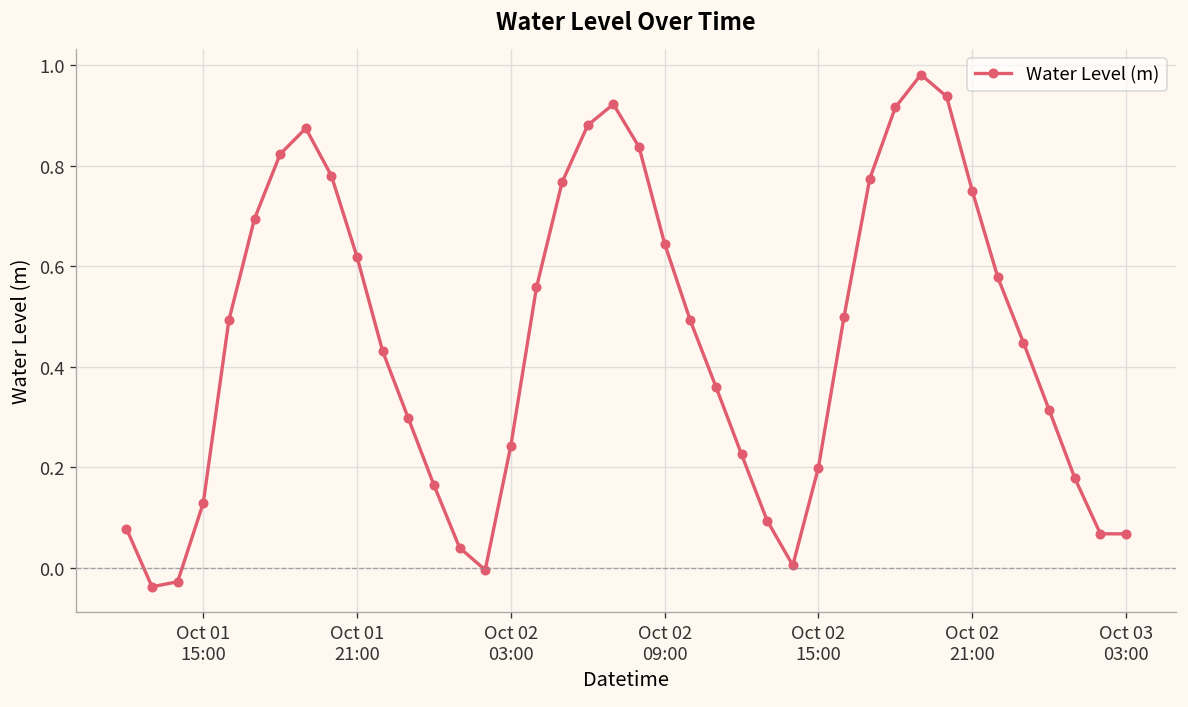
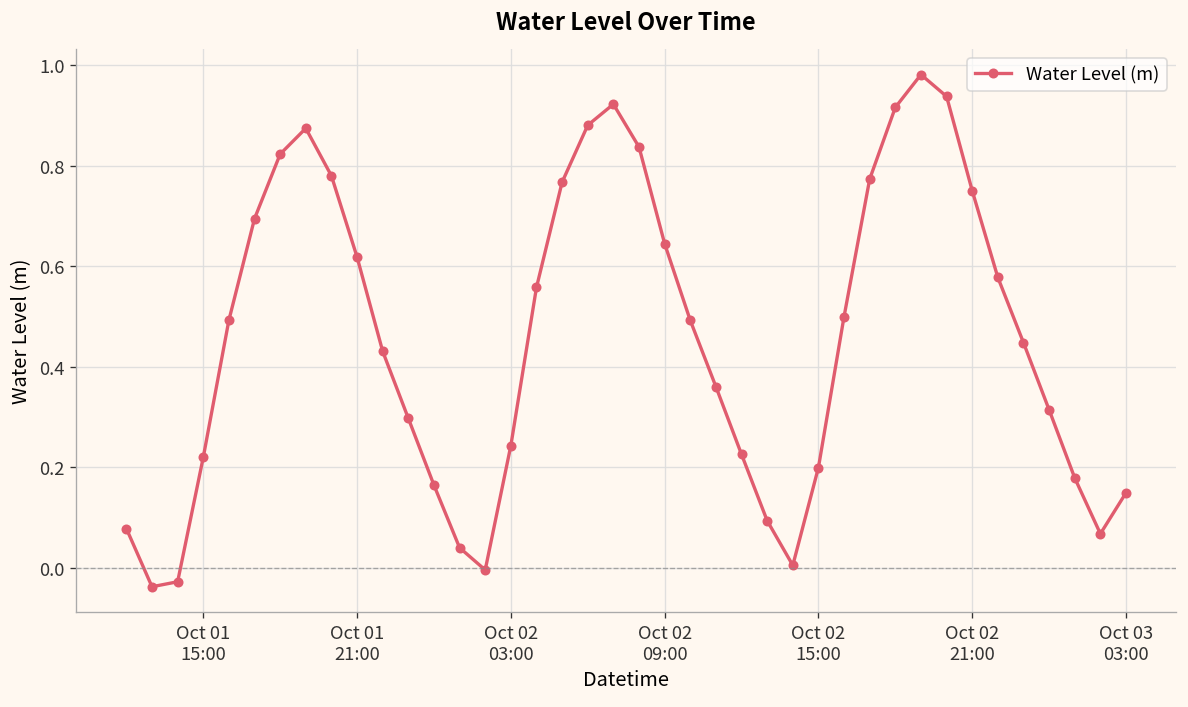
Oct 01 15:00: 0.13 -> 0.22
Oct 03 03:00: 0.07 -> 0.15
